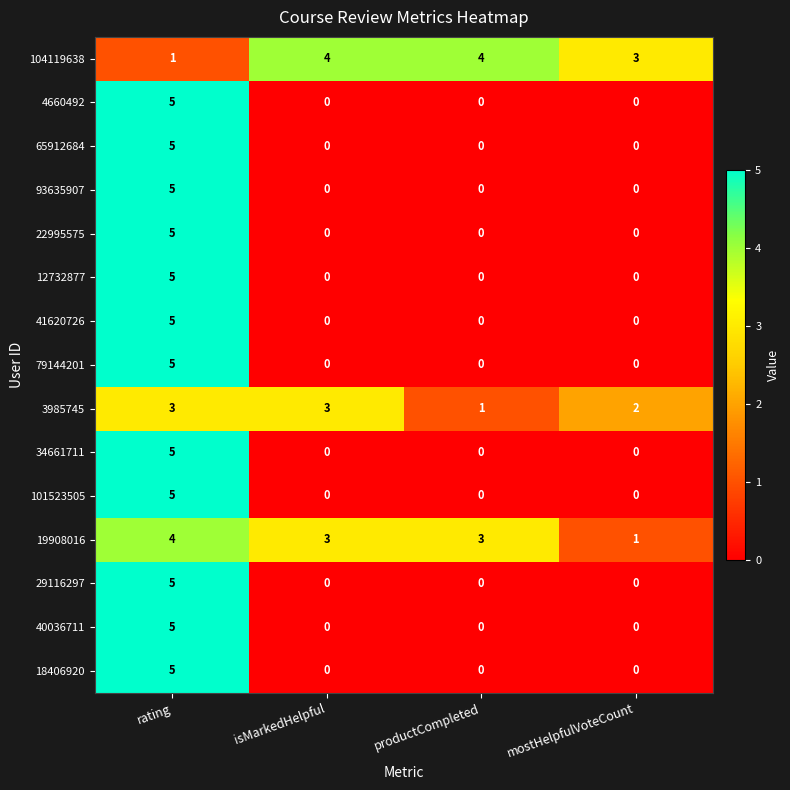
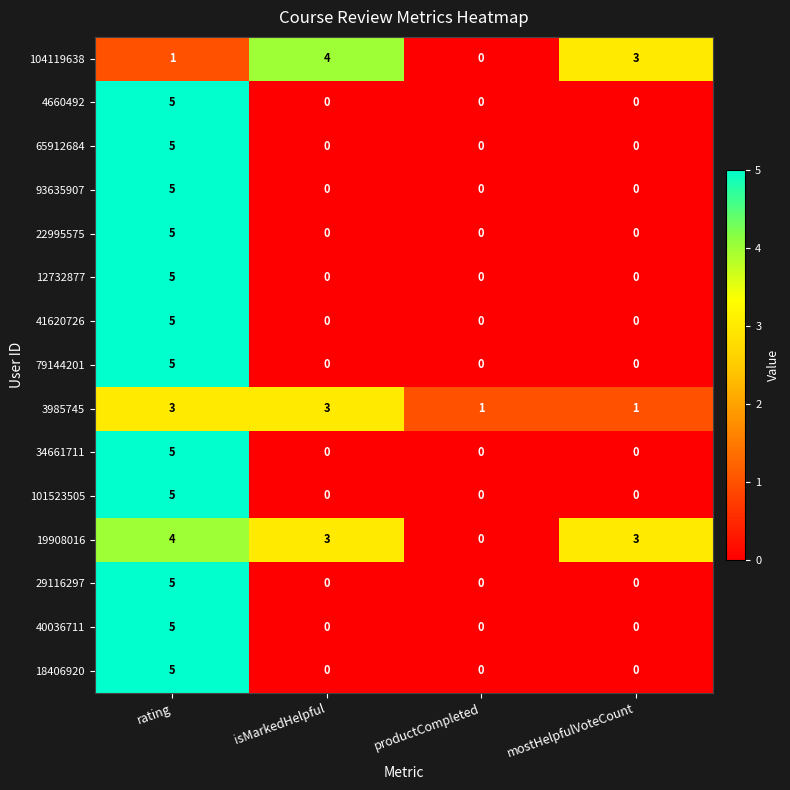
104119638, productCompleted: 4 -> 0
3985745, mostHelpfulVoteCount: 2 -> 1
19908016, productCompleted: 3 -> 0
19908016, mostHelpfulVoteCount: 1 -> 3
